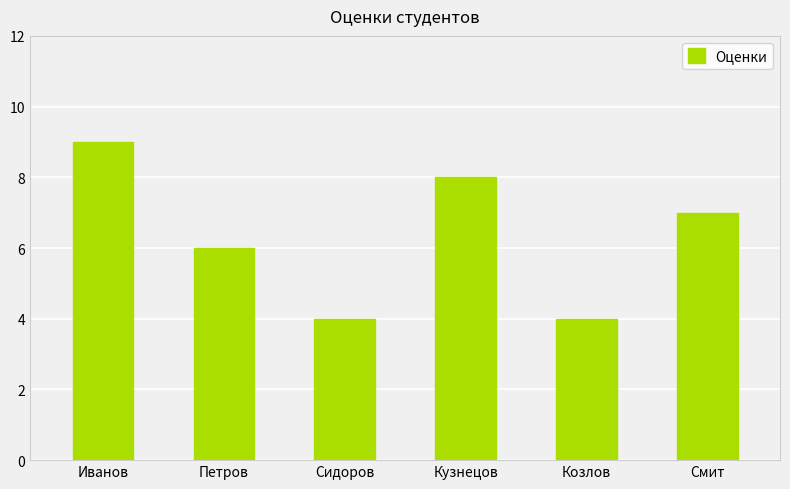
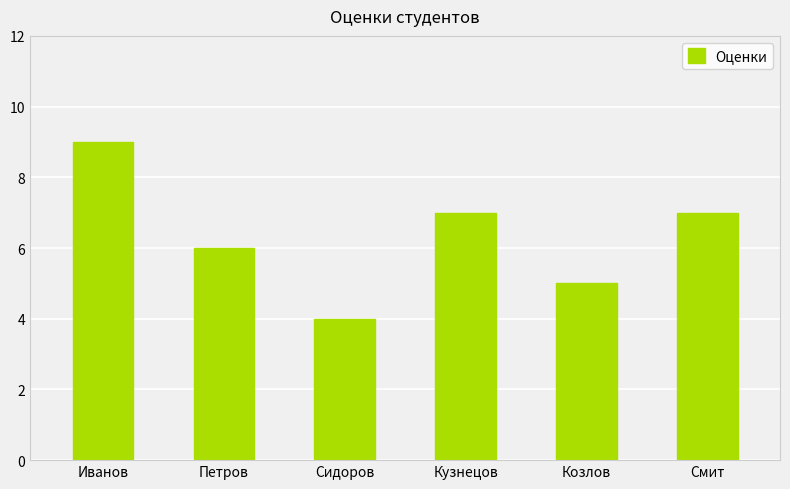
Кузнецов: 8 -> 7
Козлов: 4 -> 5
